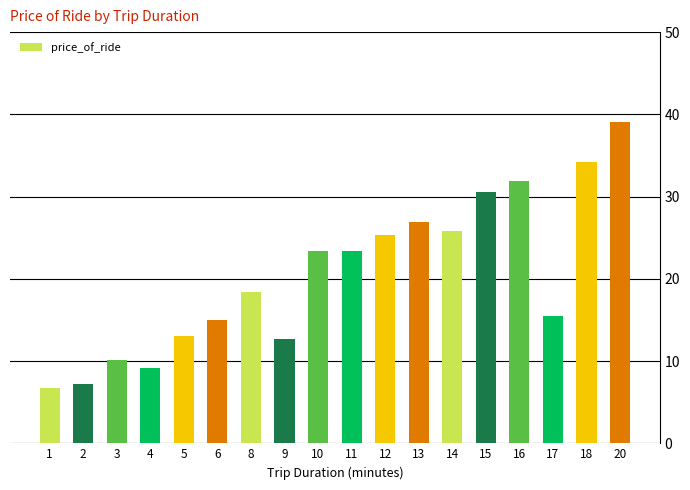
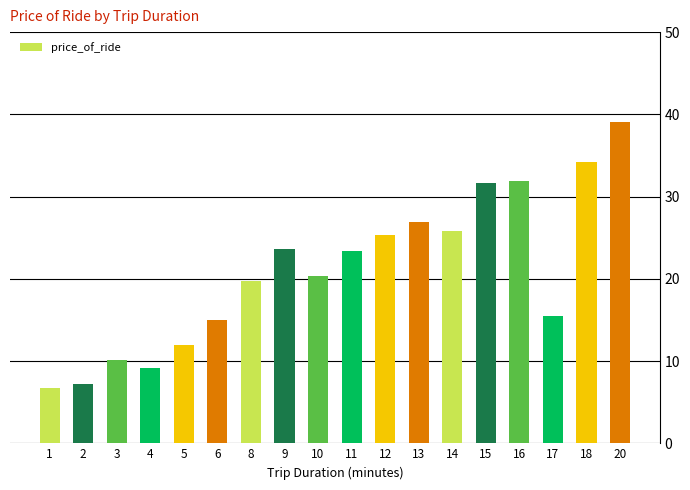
5: 13 -> 12
8: 18 -> 20
9: 13 -> 24
10: 23 -> 20
15: 31 -> 32
